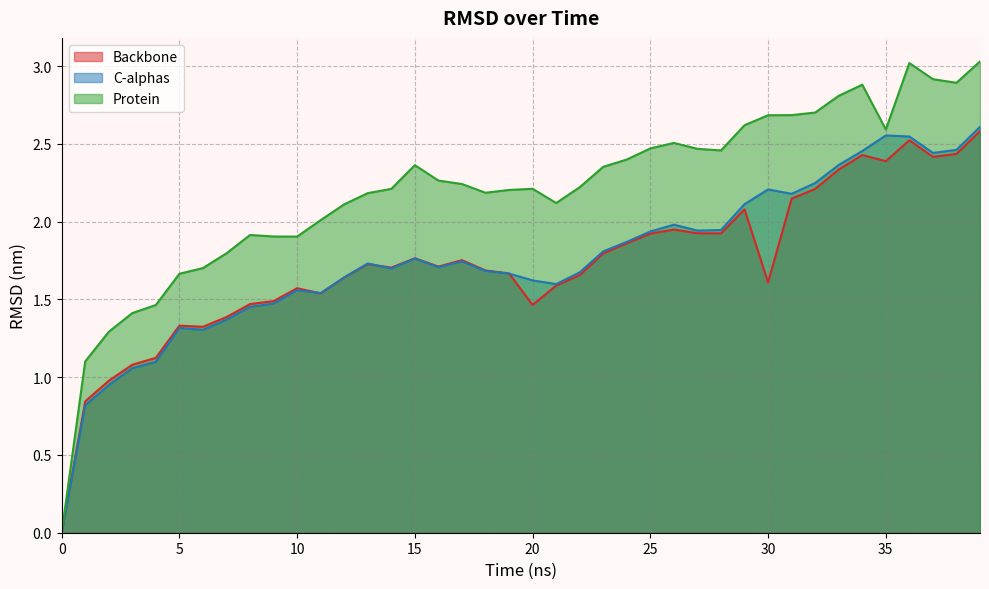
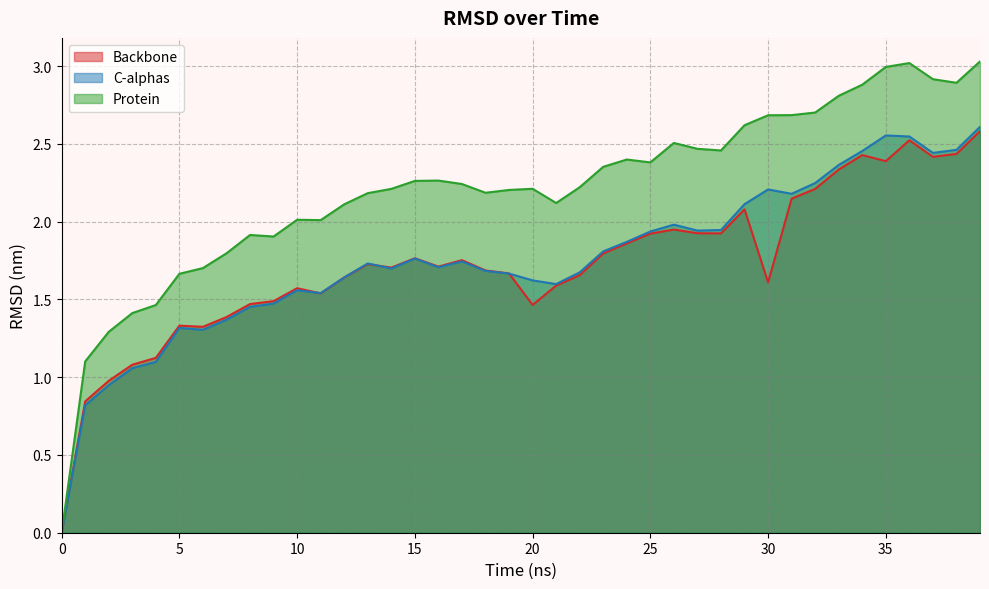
Protein, 10: 1.90 -> 2.01
Protein, 15: 2.36 -> 2.26
Protein, 25: 2.47 -> 2.38
Protein, 35: 2.59 -> 2.99
